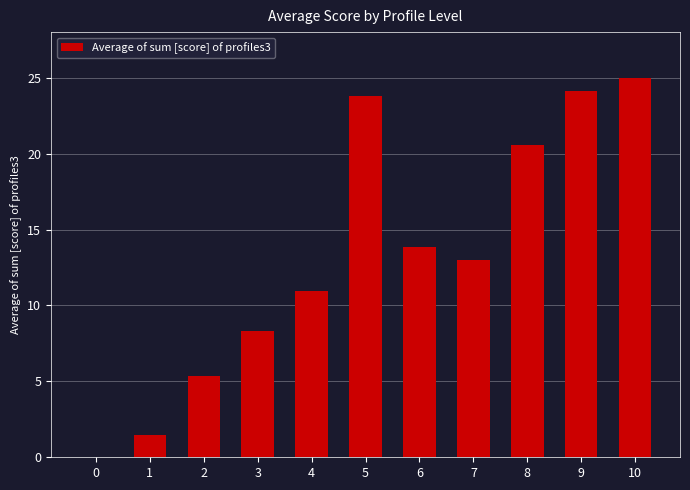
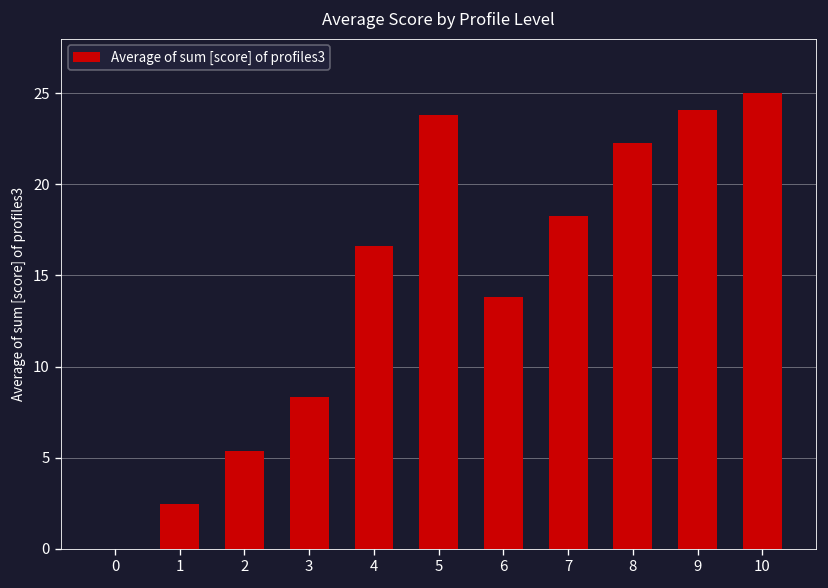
1: 1.5 -> 2.4
4: 11.0 -> 16.6
7: 13.0 -> 18.3
8: 20.6 -> 22.3
